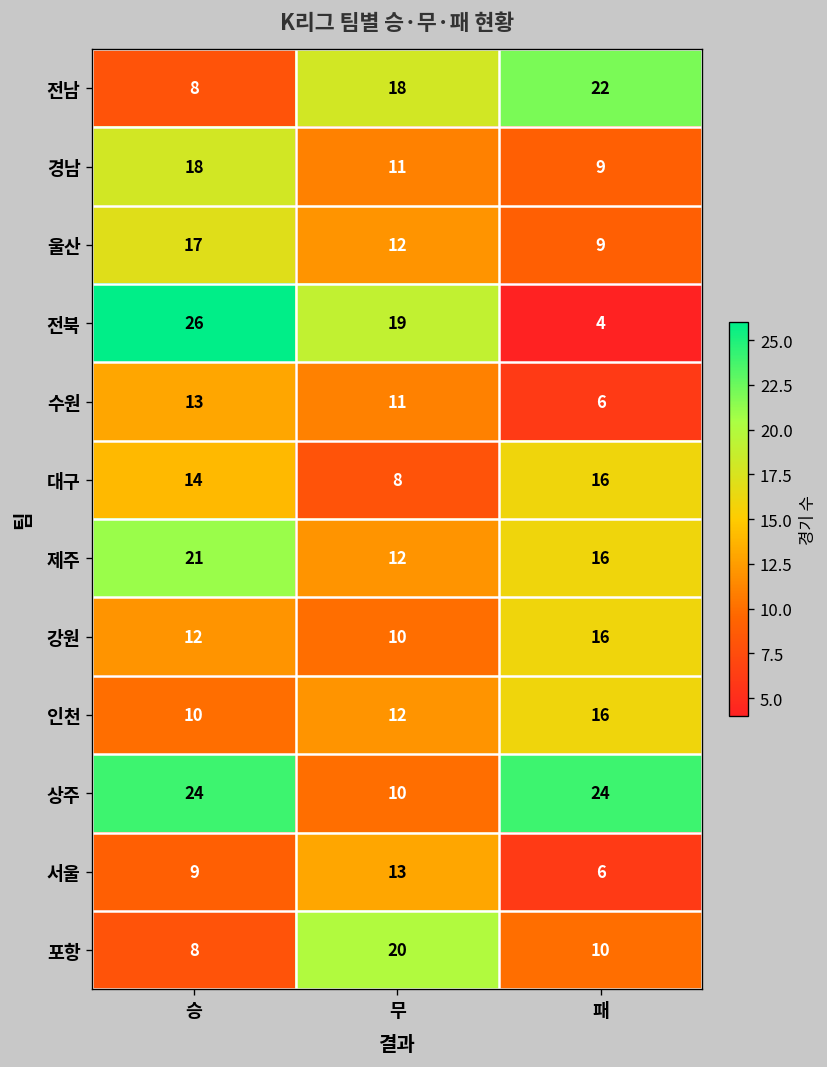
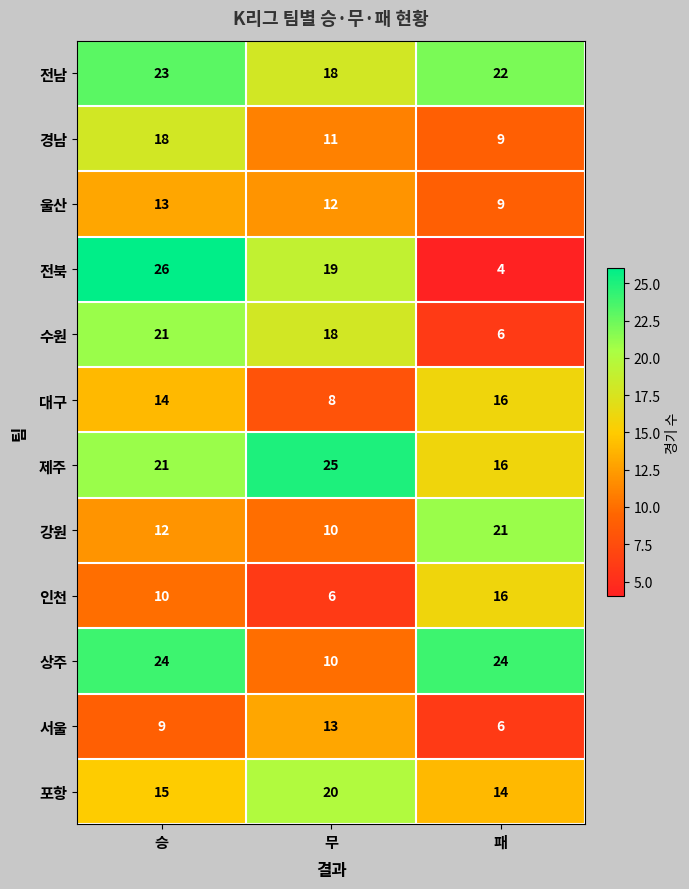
전남, 승: 8 -> 23
울산, 승: 17 -> 13
수원, 승: 13 -> 21
수원, 무: 11 -> 18
제주, 무: 12 -> 25
강원, 패: 16 -> 21
인천, 무: 12 -> 6
포항, 승: 8 -> 15
포항, 패: 10 -> 14
